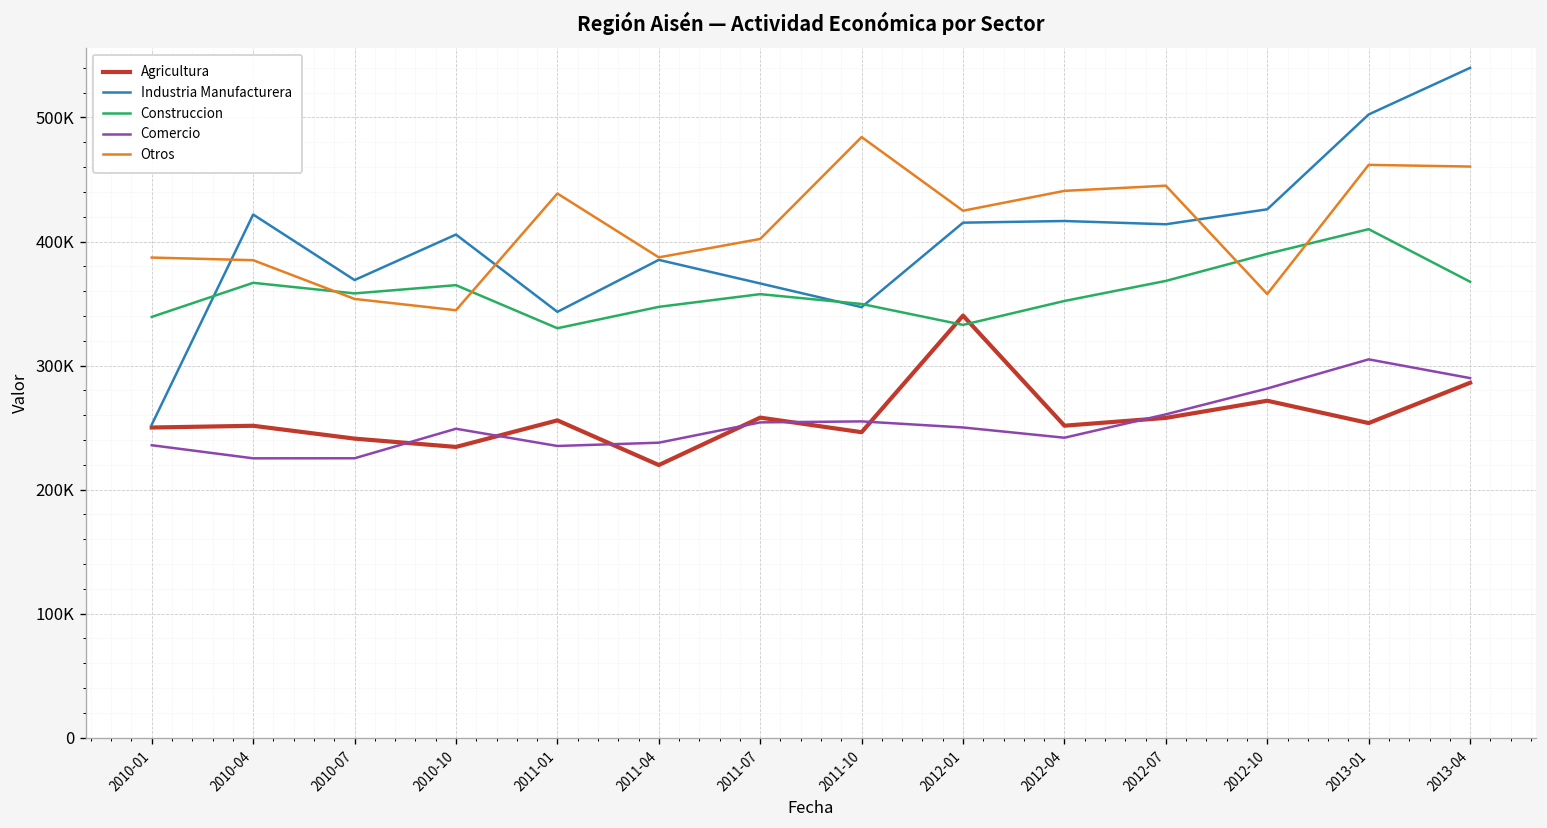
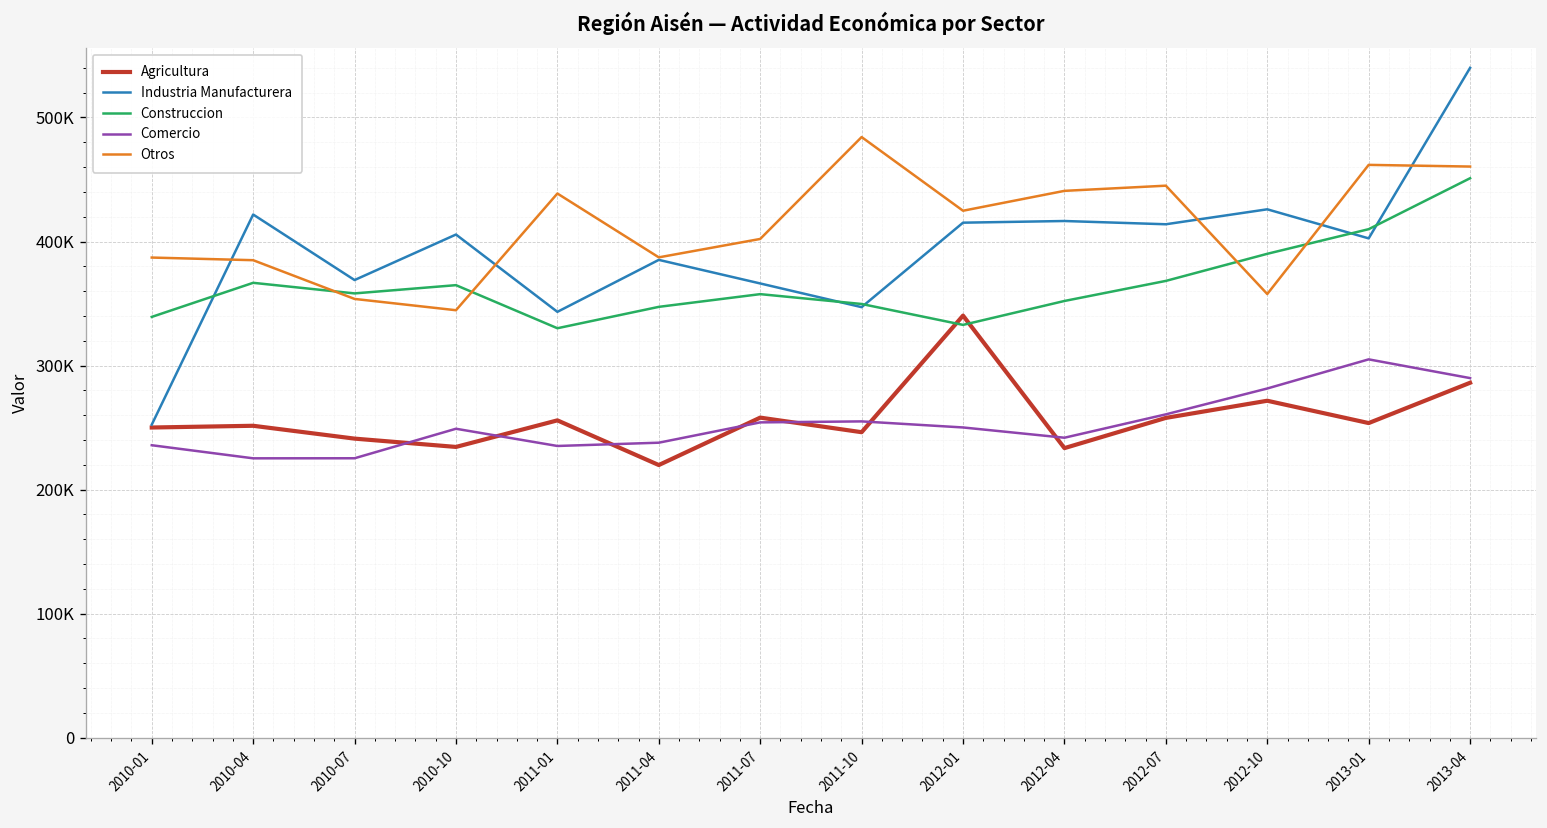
Agricultura, 2012-04: 251000 -> 233000
Industria Manufacturera, 2013-01: 502000 -> 403000
Construccion, 2013-04: 368000 -> 451000
